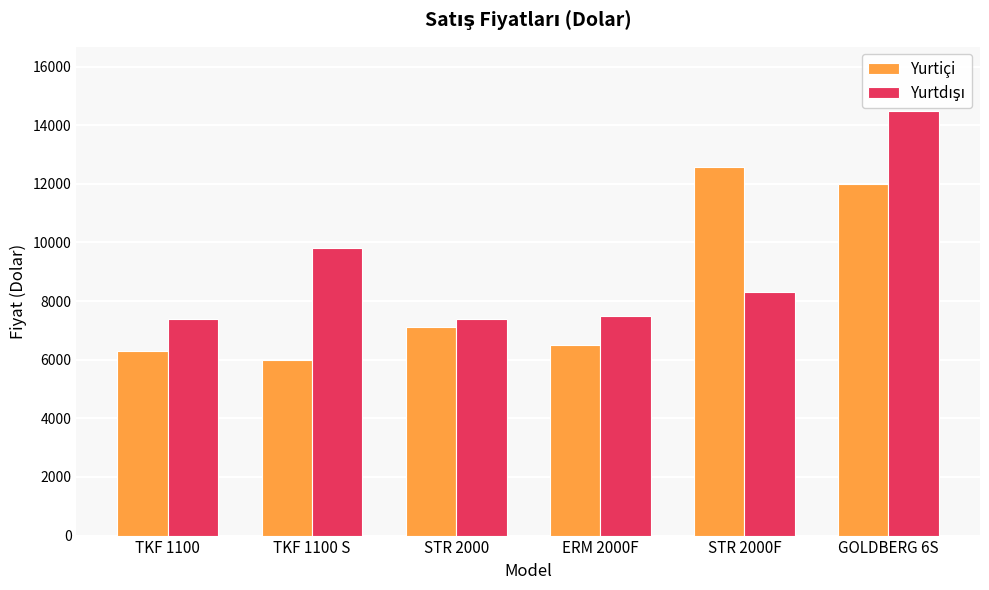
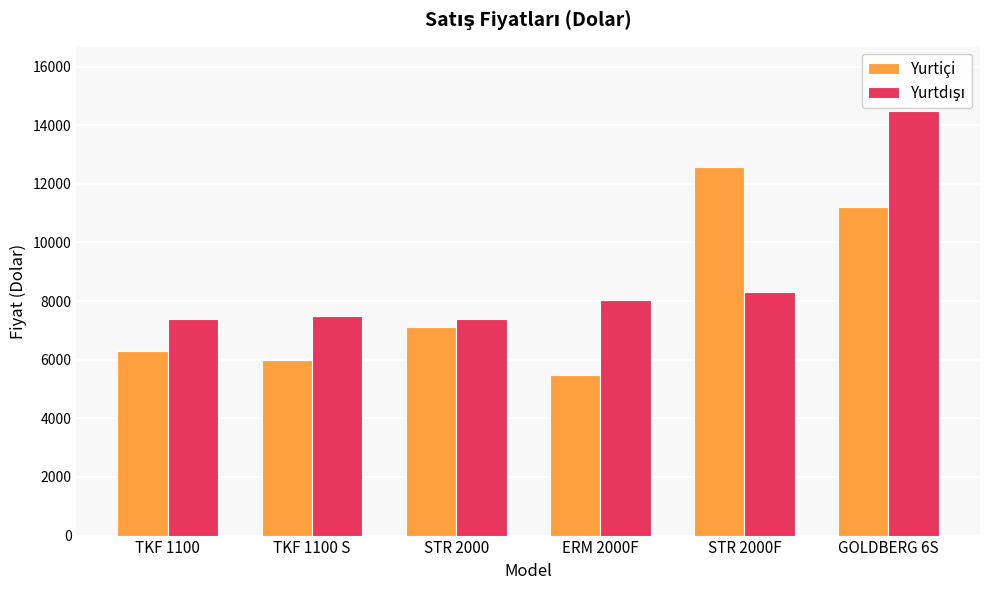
Yurtdışı, TKF 1100 S: 9800 -> 7500
Yurtiçi, ERM 2000F: 6500 -> 5500
Yurtdışı, ERM 2000F: 7500 -> 8100
Yurtiçi, GOLDBERG 6S: 12000 -> 11200
